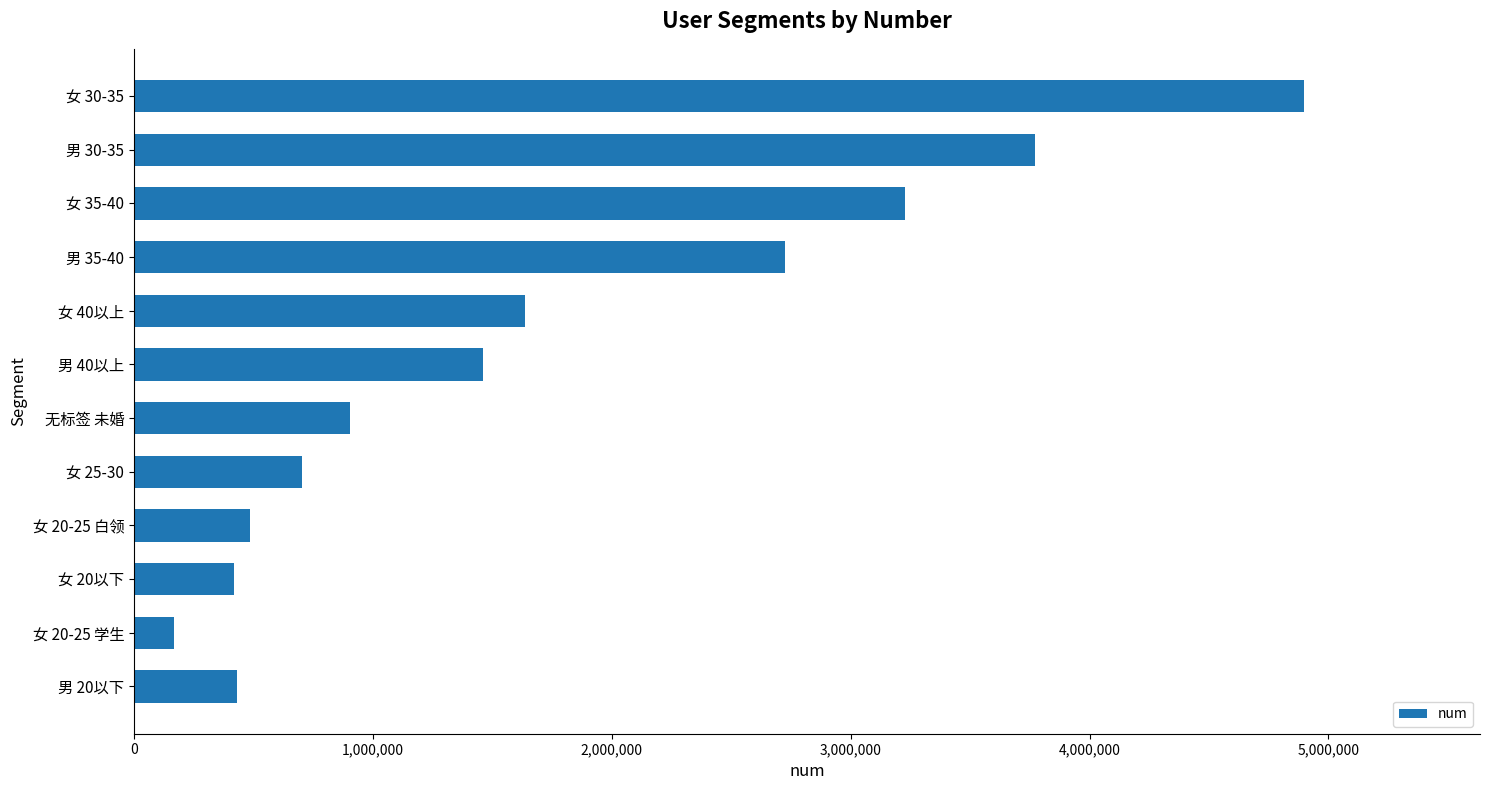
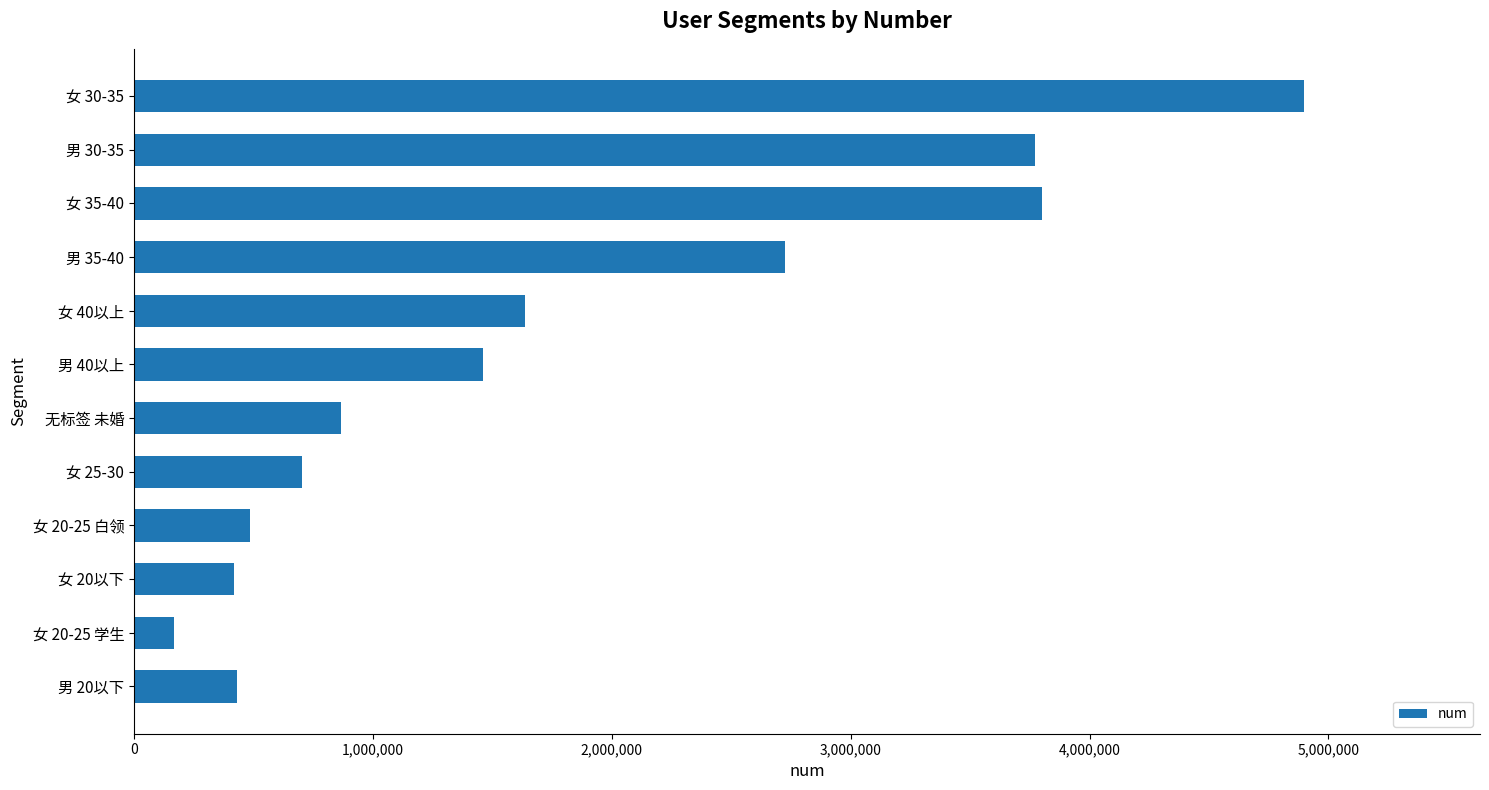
女 35-40: 3,230,000 -> 3,800,000
无标签 未婚: 910,000 -> 870,000
